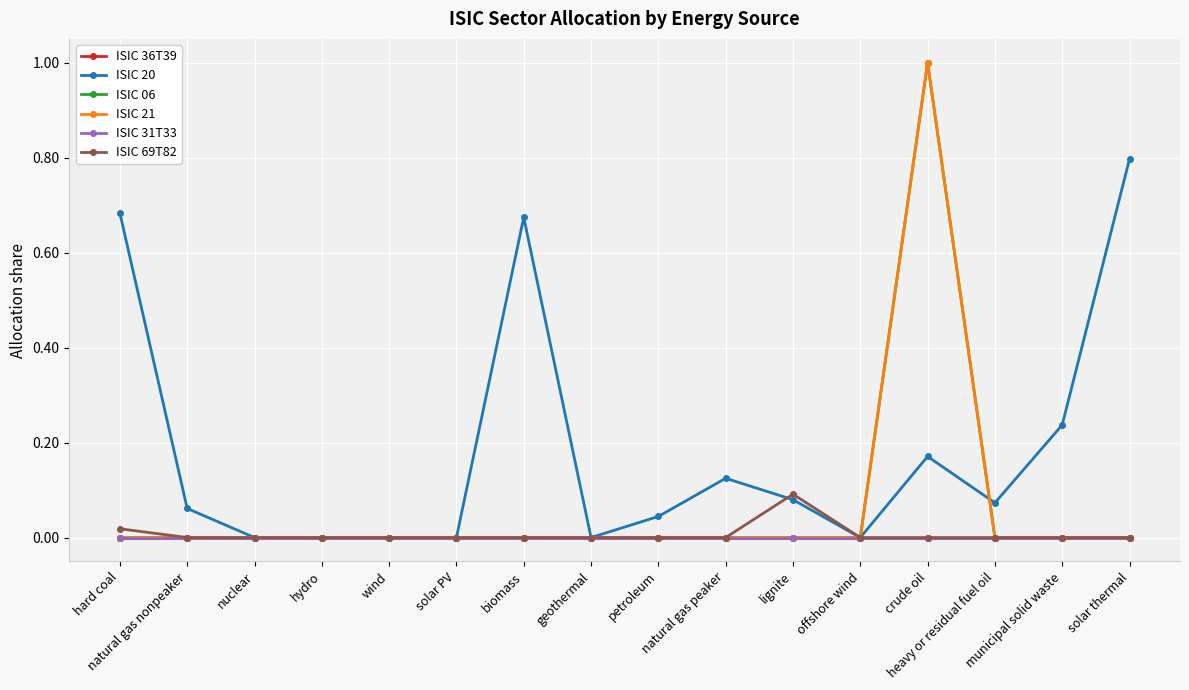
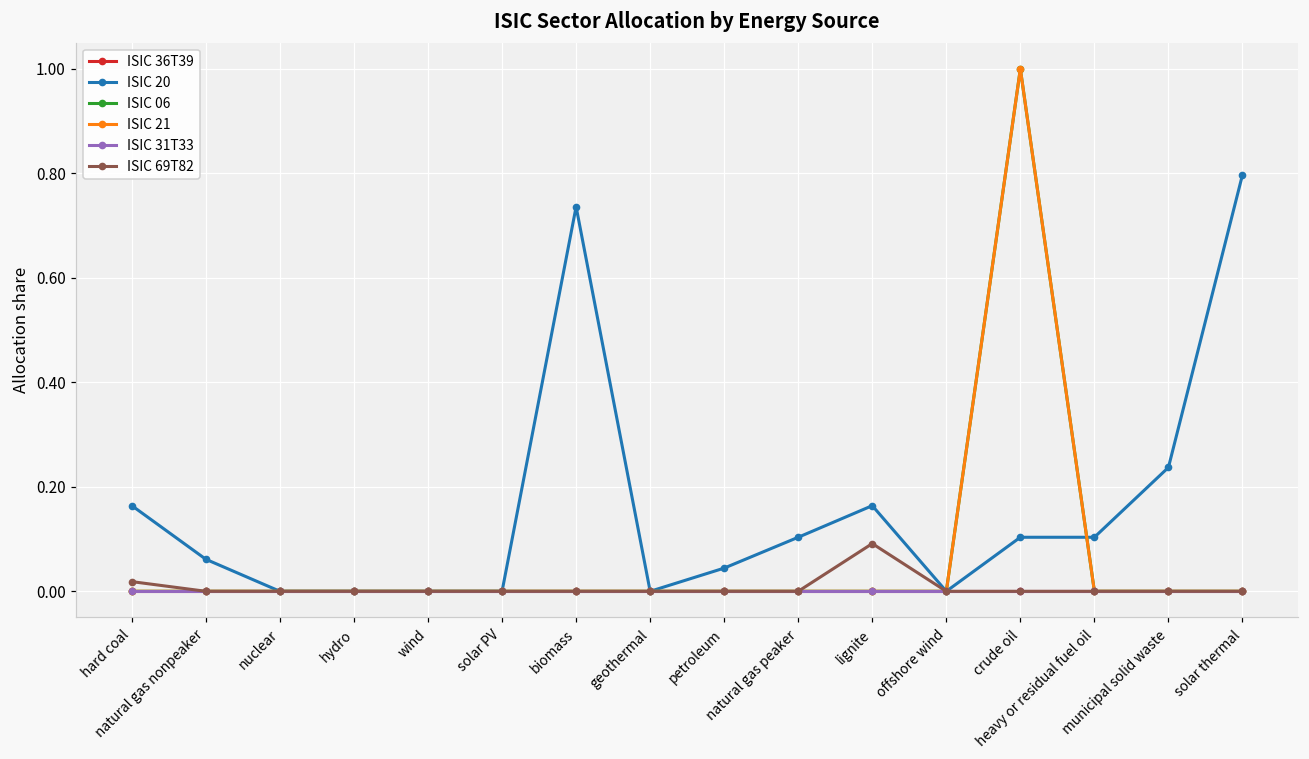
ISIC 20, hard coal: 0.68 -> 0.16
ISIC 20, biomass: 0.67 -> 0.74
ISIC 20, natural gas peaker: 0.12 -> 0.10
ISIC 20, lignite: 0.08 -> 0.16
ISIC 20, crude oil: 0.17 -> 0.10
ISIC 20, heavy or residual fuel oil: 0.07 -> 0.10
